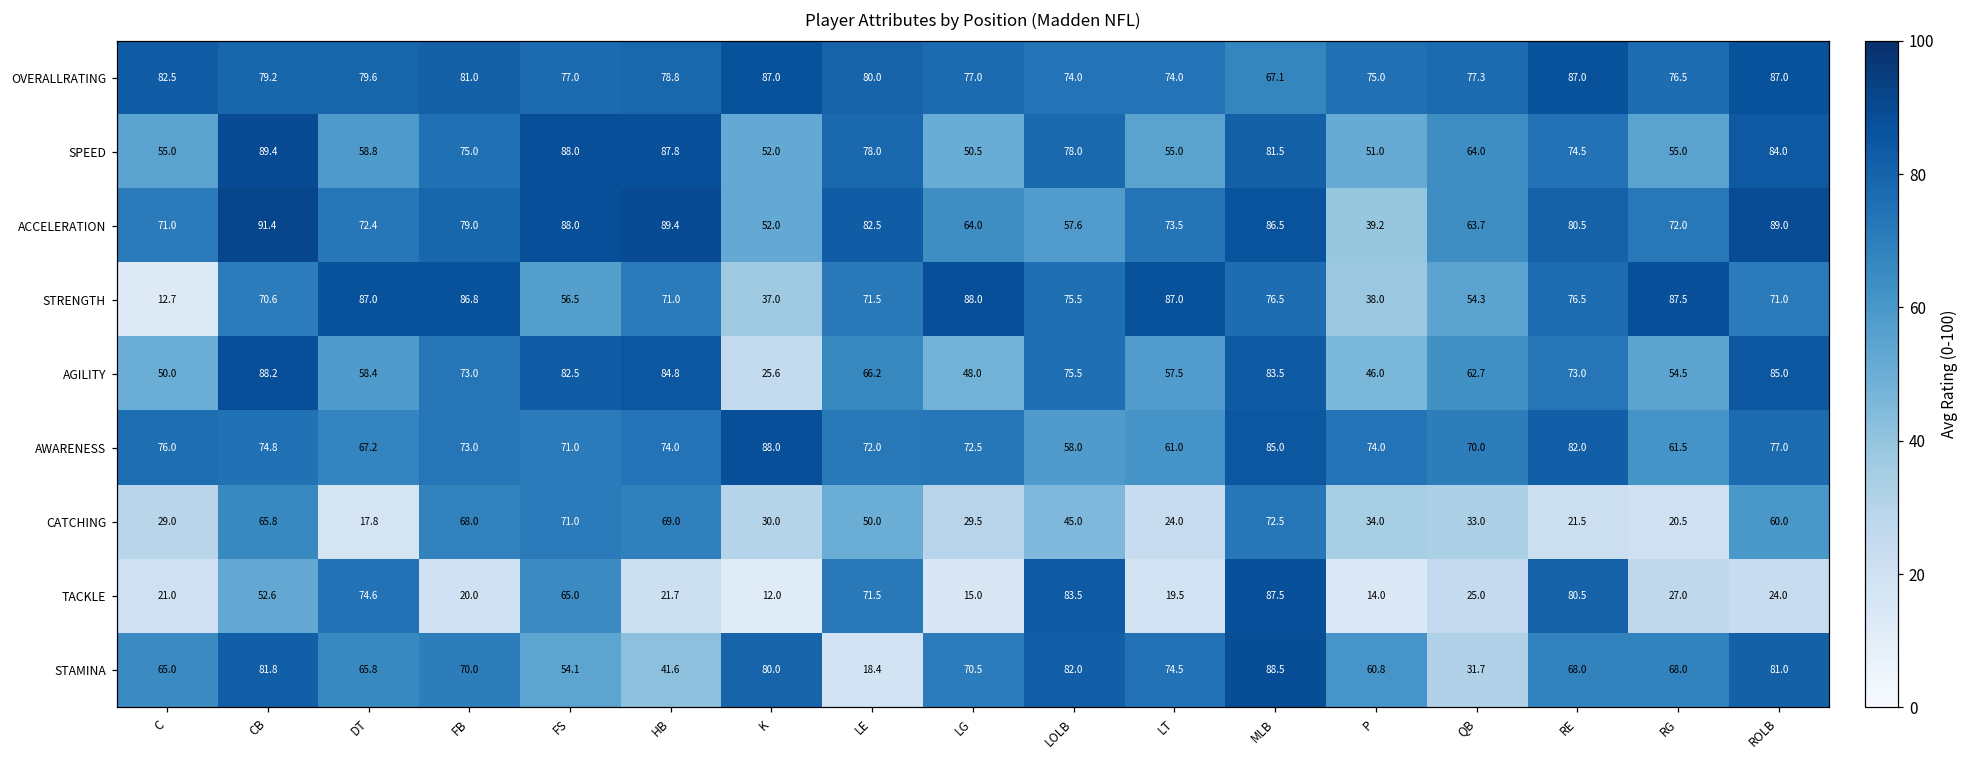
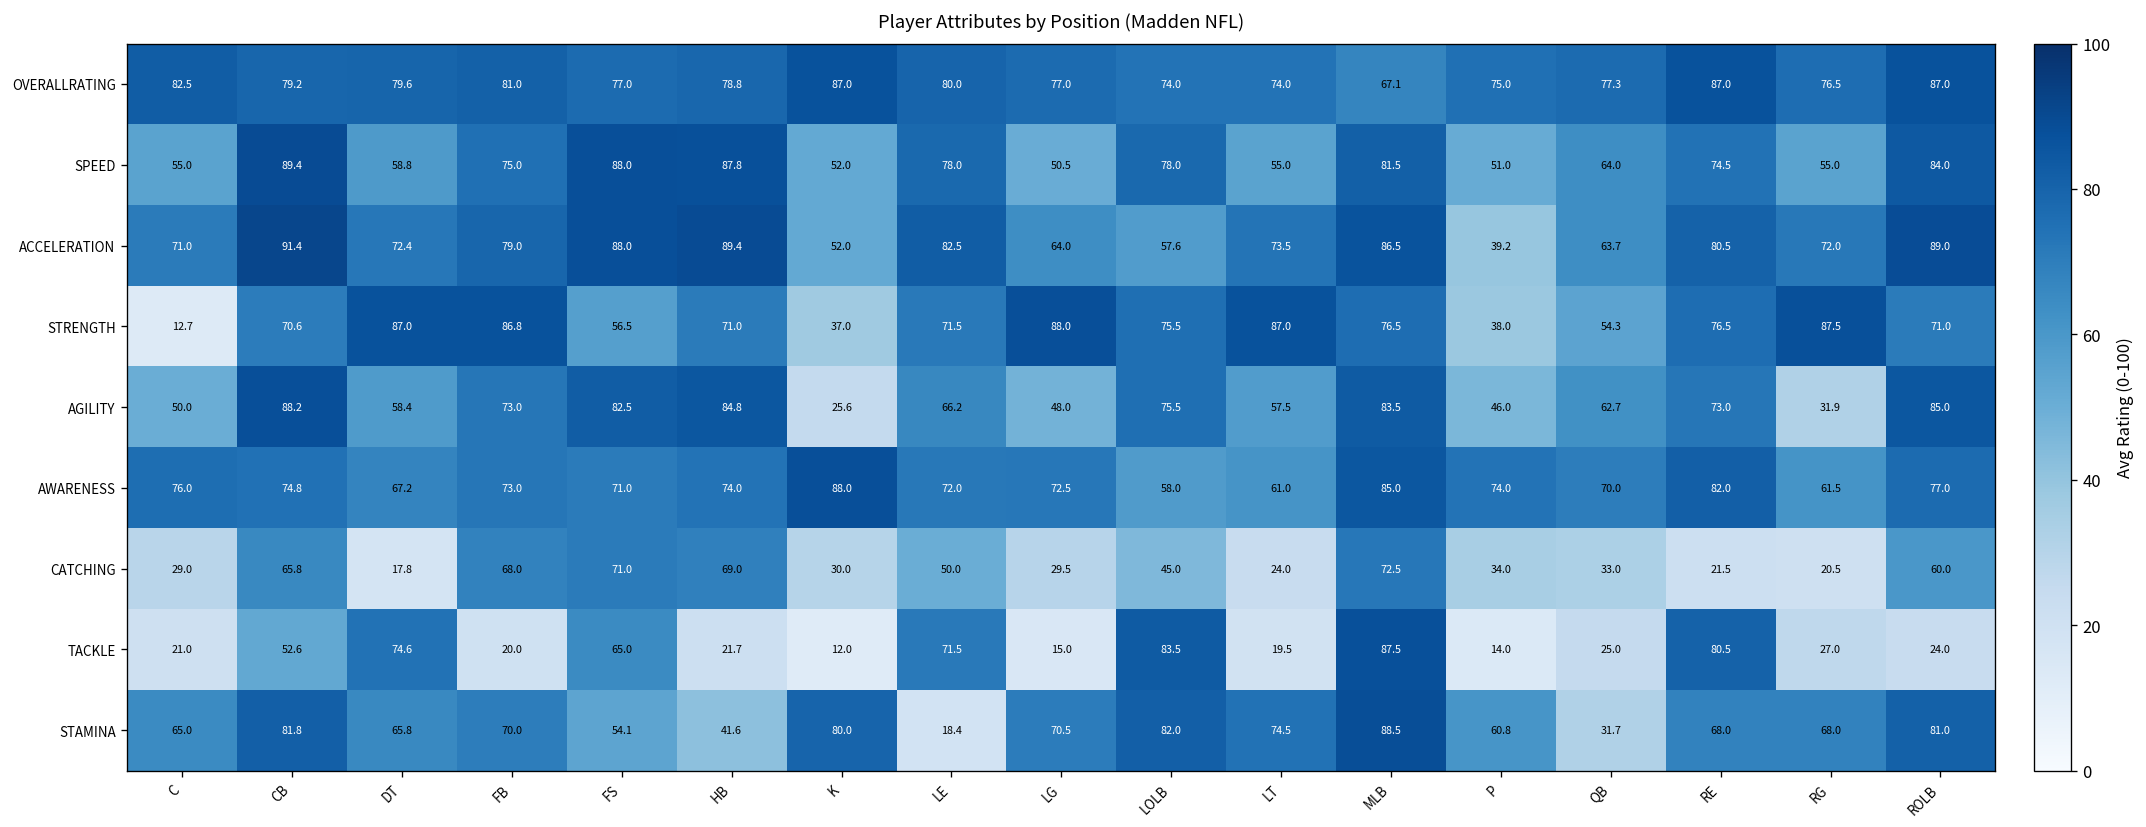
AGILITY, RG: 54.5 -> 31.9
